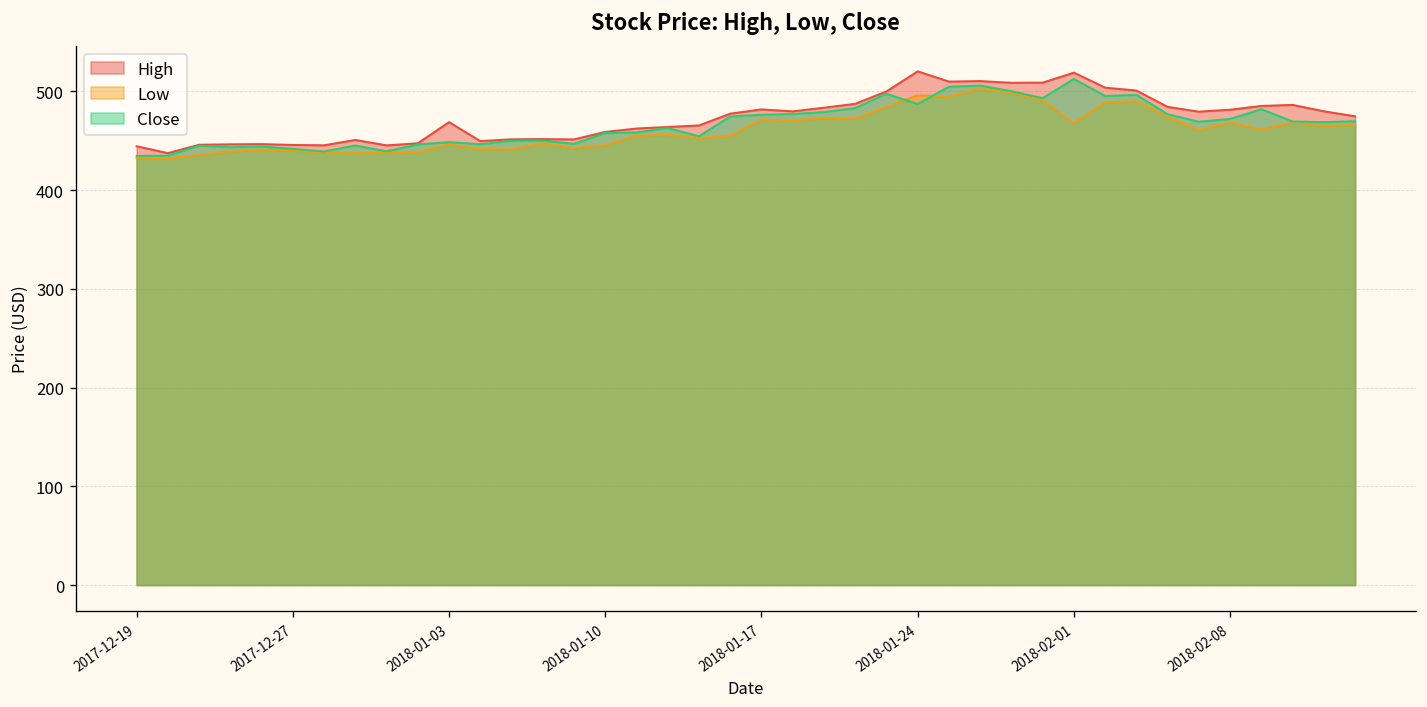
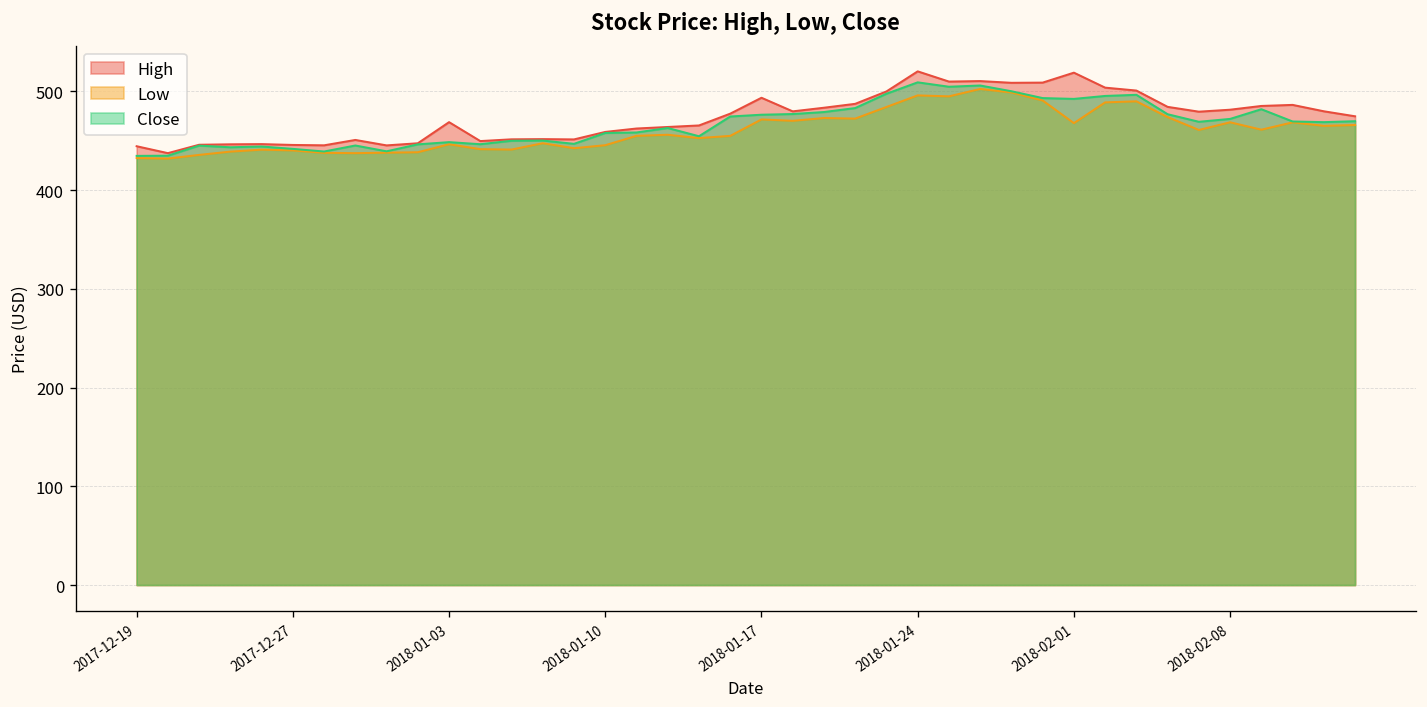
High, 2018-01-17: 480 -> 490
Close, 2018-01-24: 490 -> 510
Close, 2018-02-01: 510 -> 490
